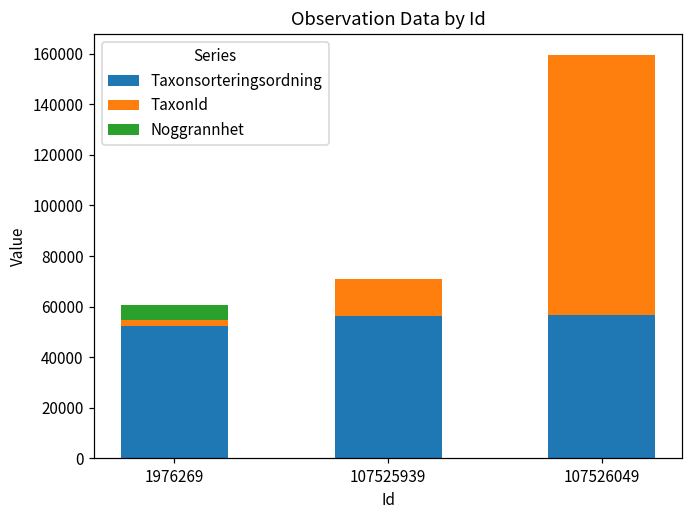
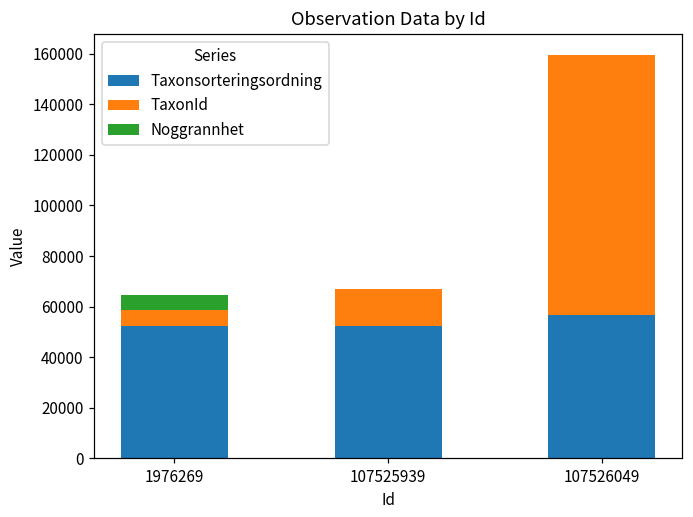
TaxonId, 1976269: 2000 -> 6000
Taxonsorteringsordning, 107525939: 56000 -> 52000
